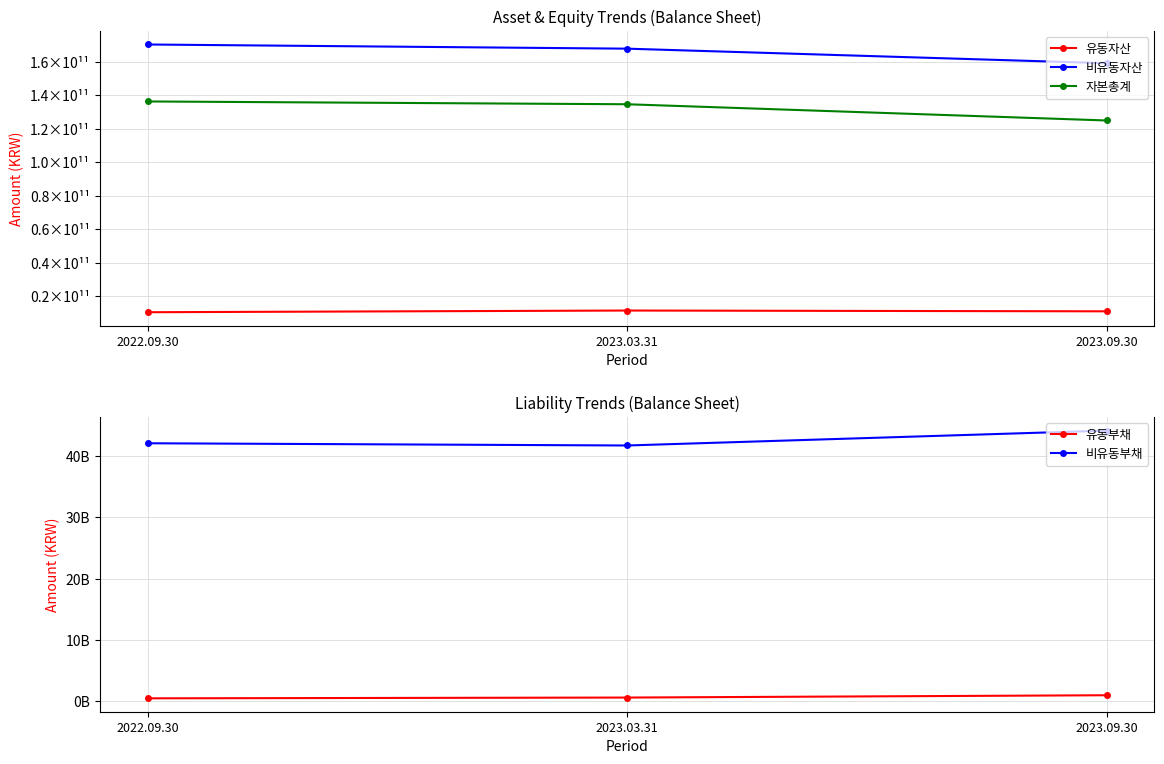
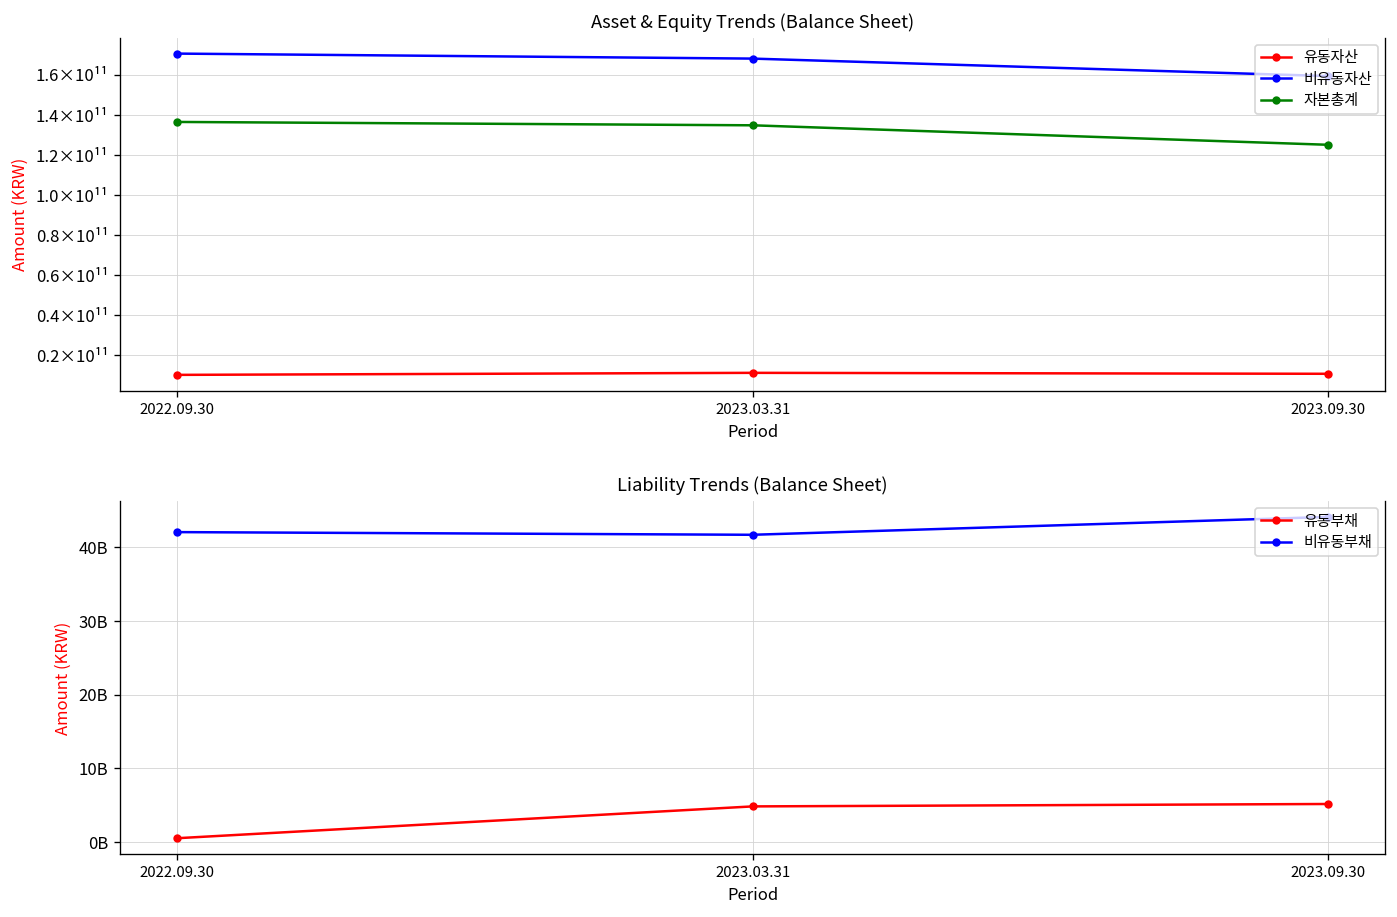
Liability Trends (Balance Sheet), 유동부채, 2023.03.31: 1000000000 -> 5000000000
Liability Trends (Balance Sheet), 유동부채, 2023.09.30: 1000000000 -> 5000000000
